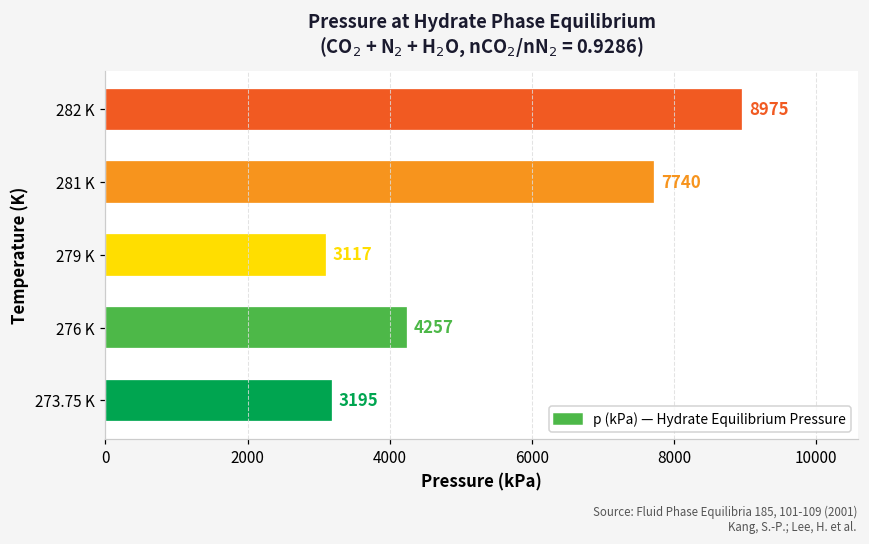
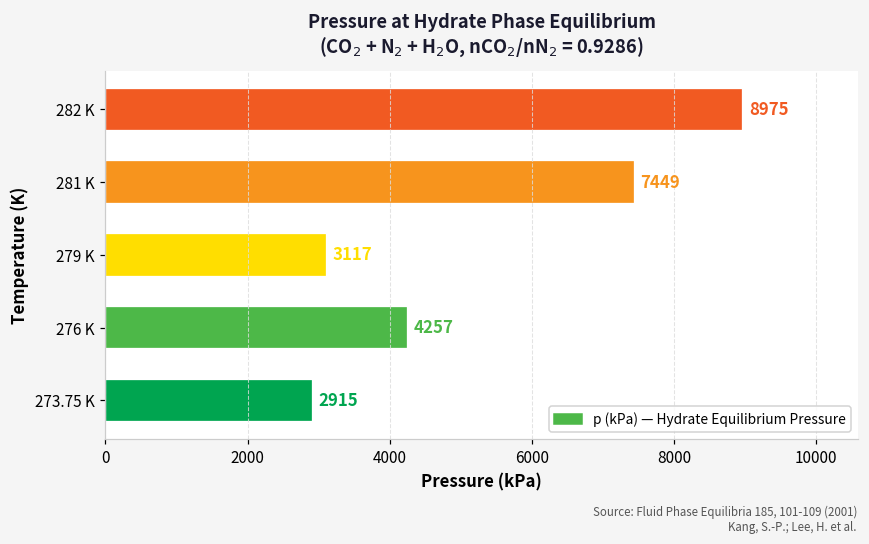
281 K: 7740 -> 7449
273.75 K: 3195 -> 2915
